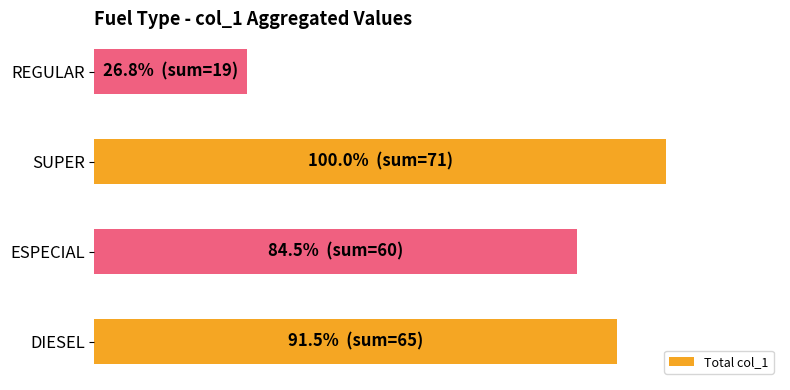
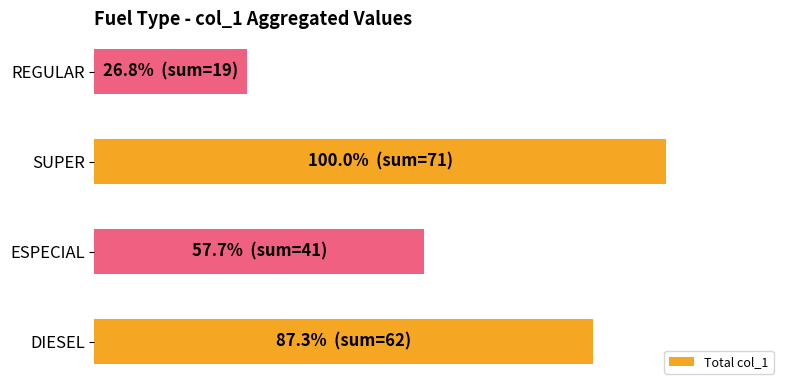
ESPECIAL: 84.5% (sum=60) -> 57.7% (sum=41)
DIESEL: 91.5% (sum=65) -> 87.3% (sum=62)
